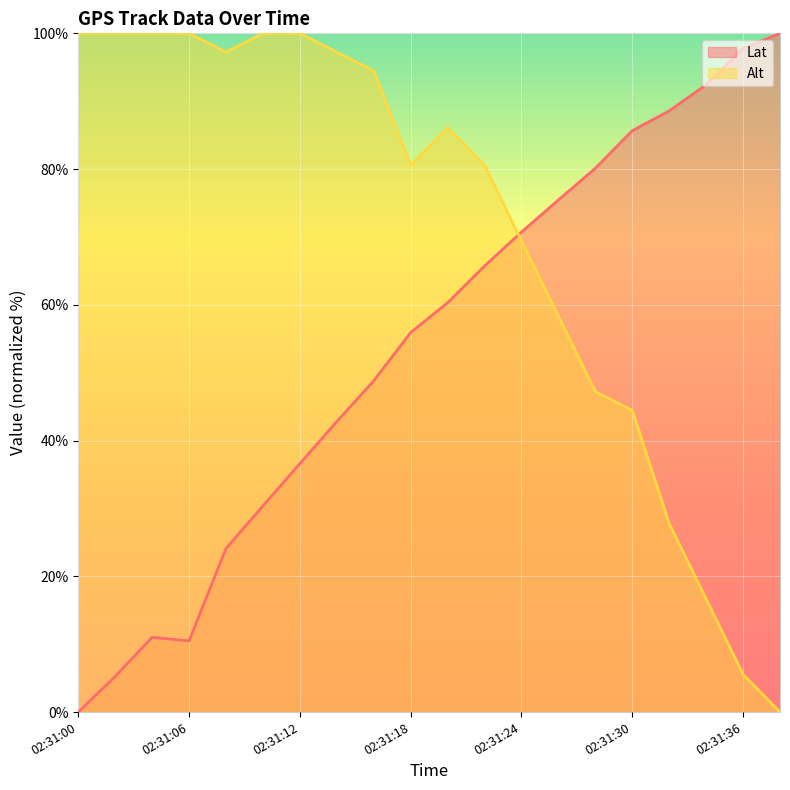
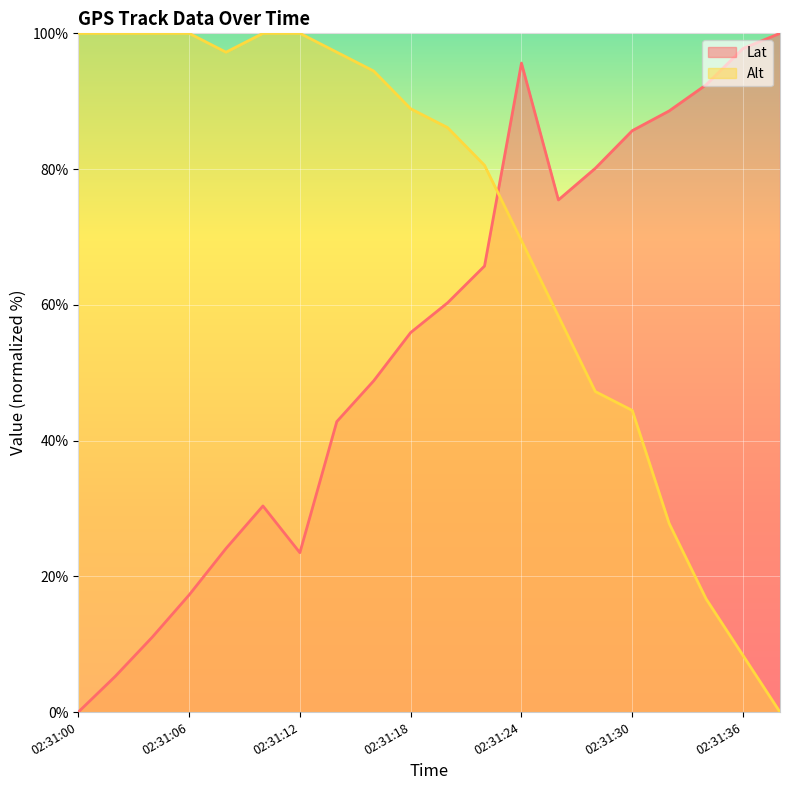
Lat, 02:31:06: 10% -> 17%
Lat, 02:31:12: 37% -> 23%
Alt, 02:31:18: 81% -> 89%
Lat, 02:31:24: 71% -> 96%
Alt, 02:31:36: 6% -> 8%
